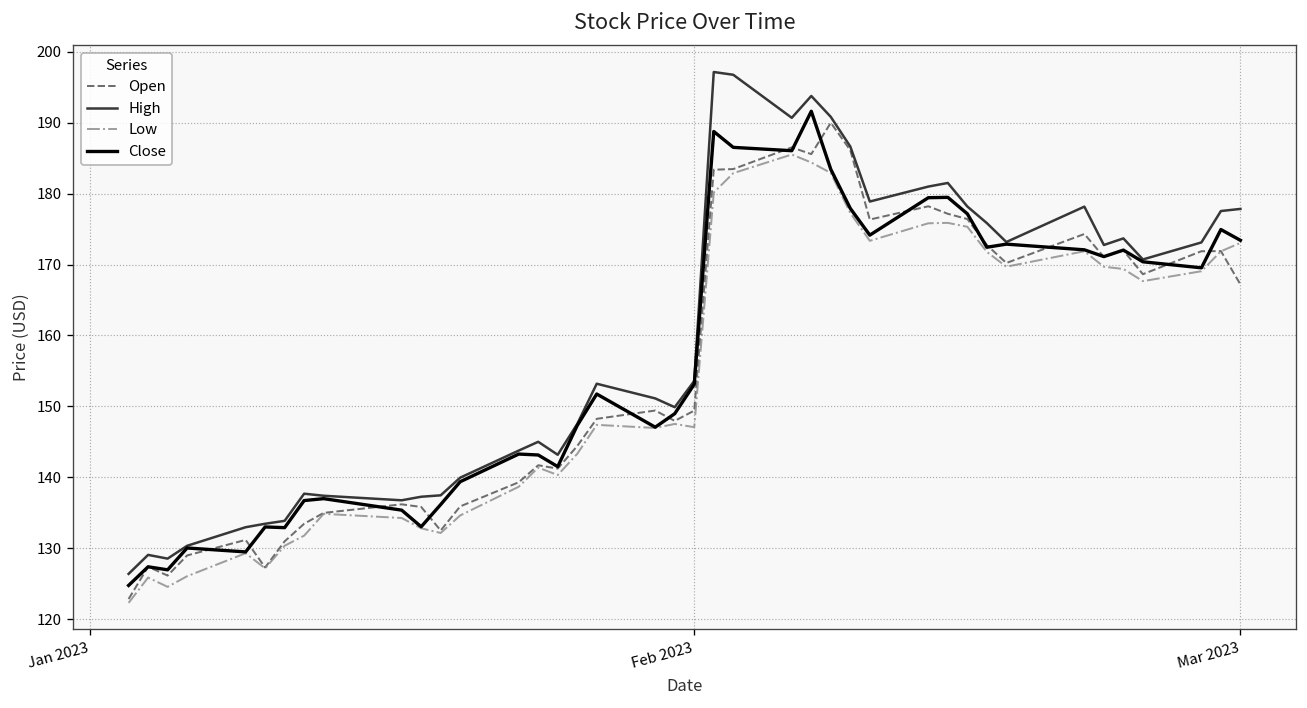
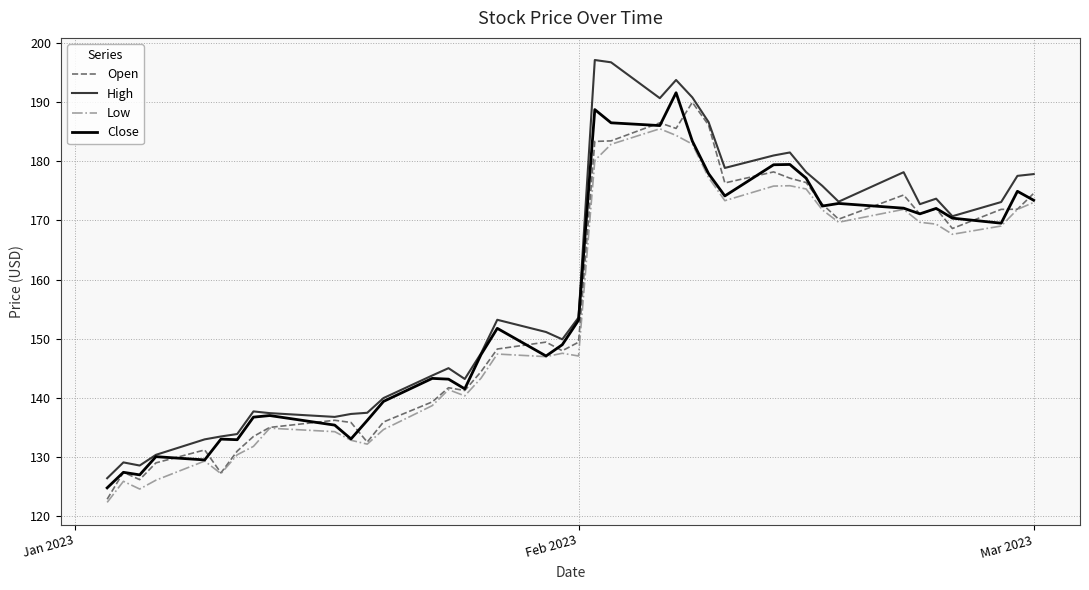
Open, Mar 2023: 167 -> 175
